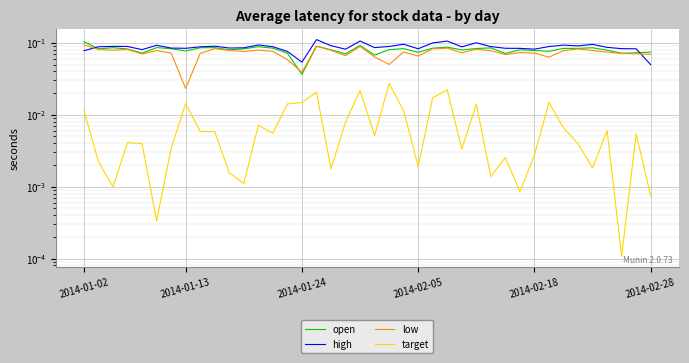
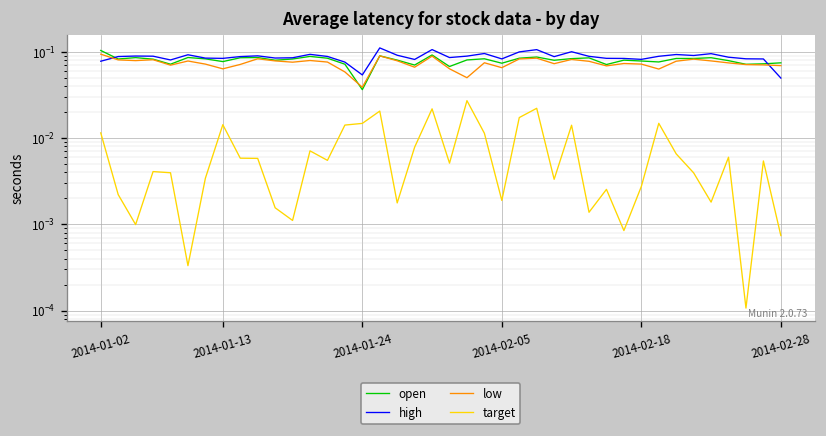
low, 2014-01-13: 0.023 -> 0.06
